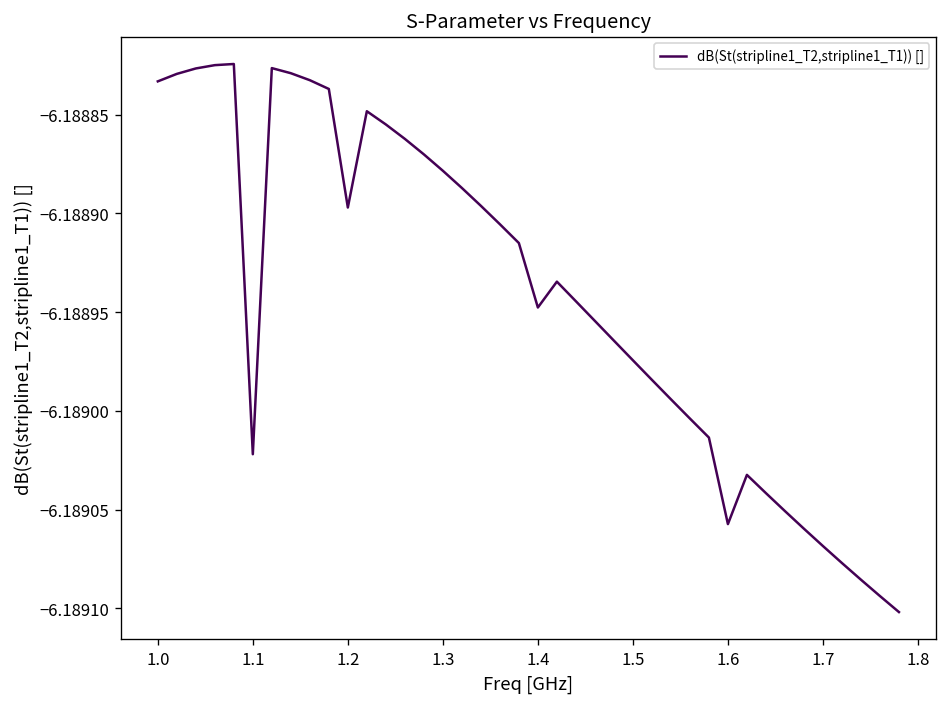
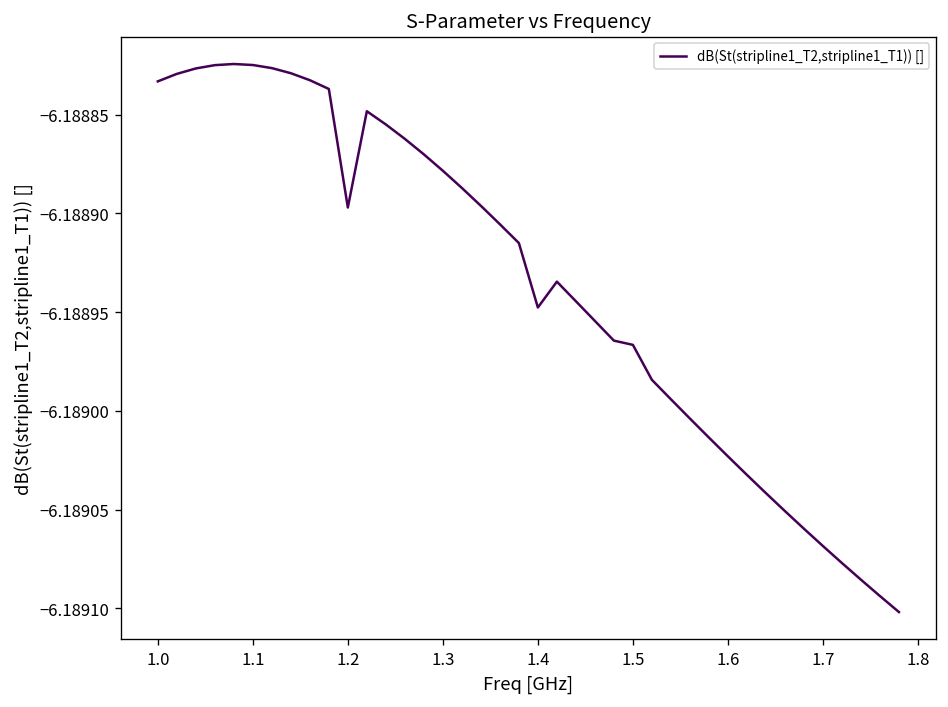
1.1: -6.189022 -> -6.188825
1.5: -6.188974 -> -6.188967
1.6: -6.189057 -> -6.189023
